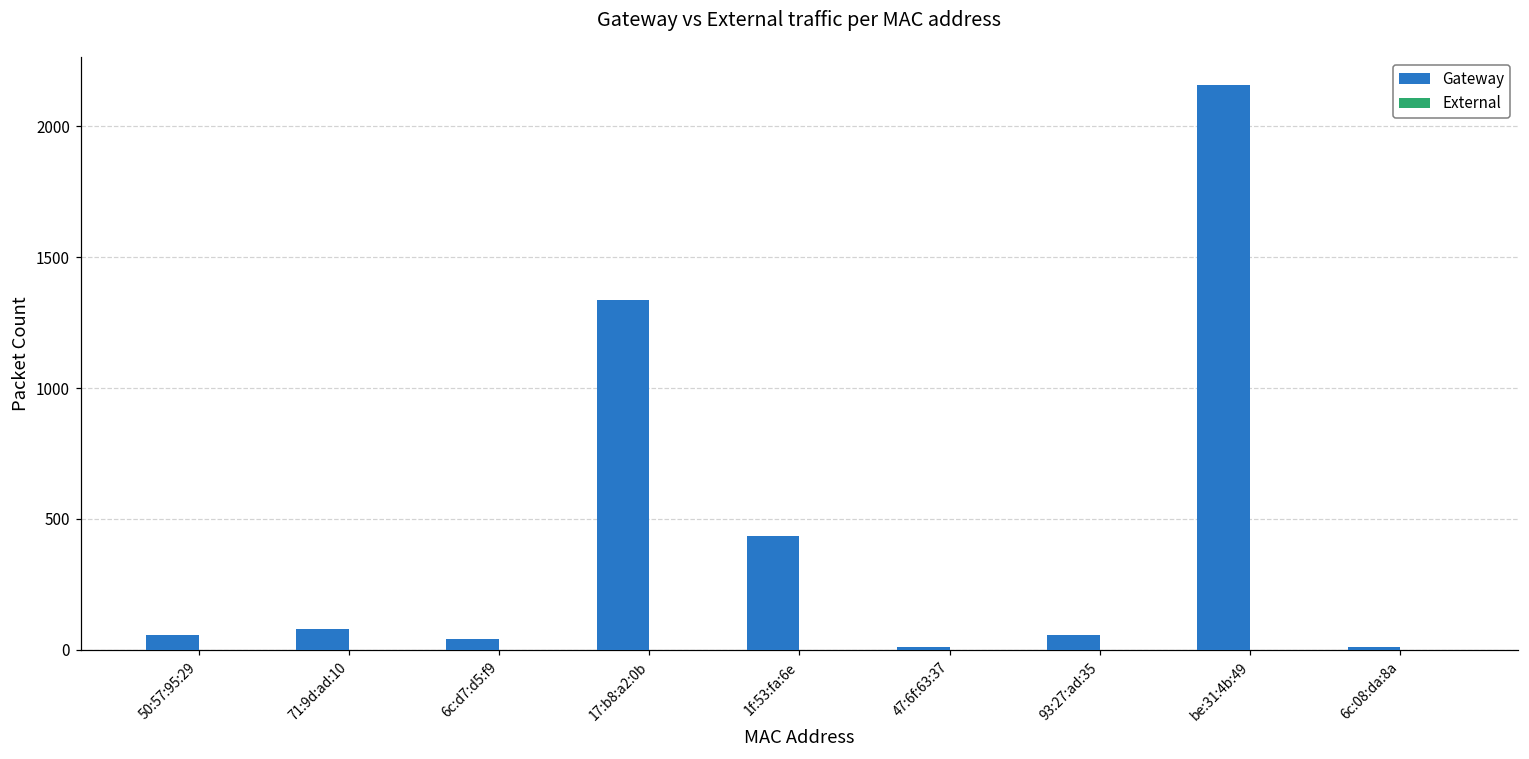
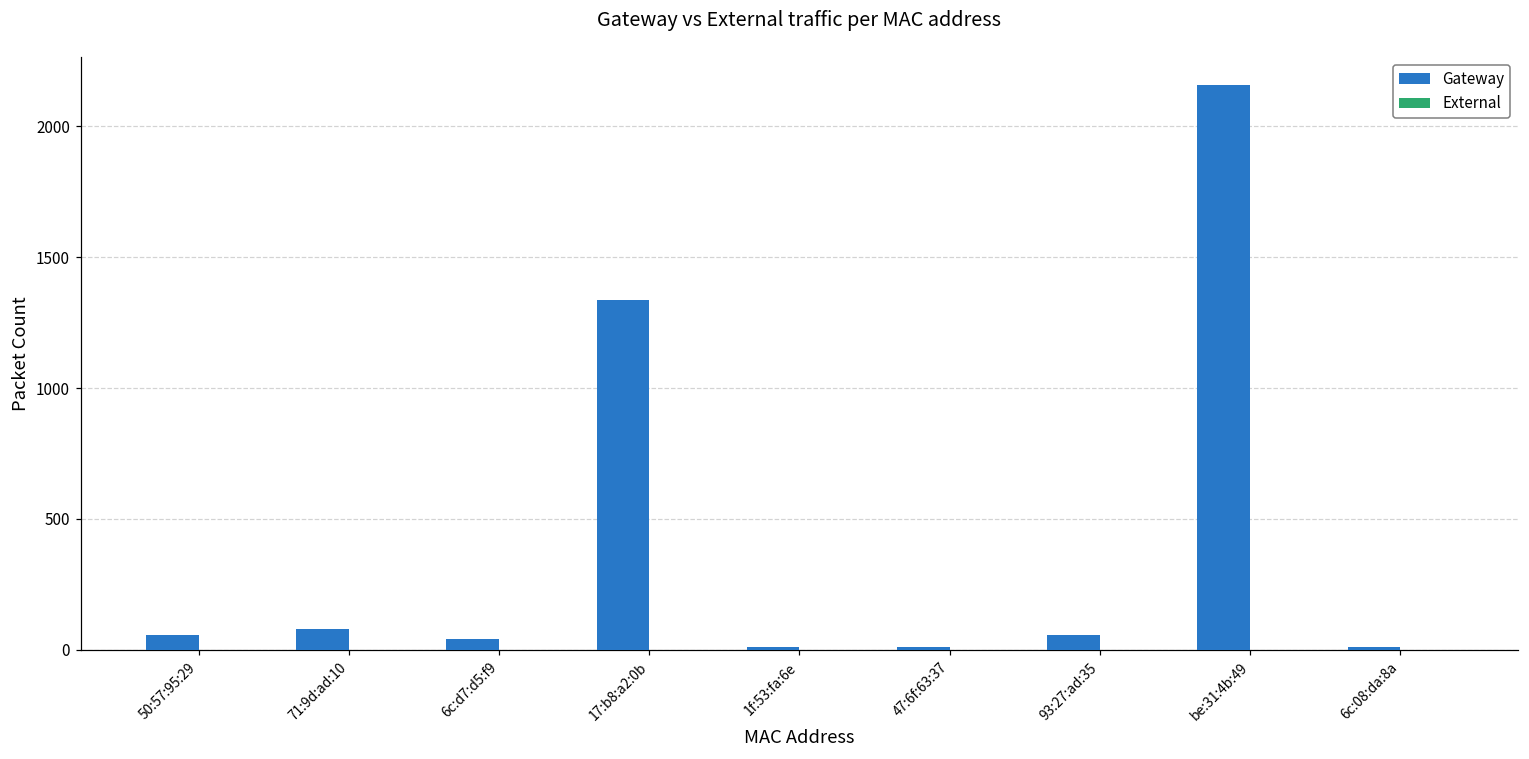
Gateway, 1f:53:fa:6e: 430 -> 10
